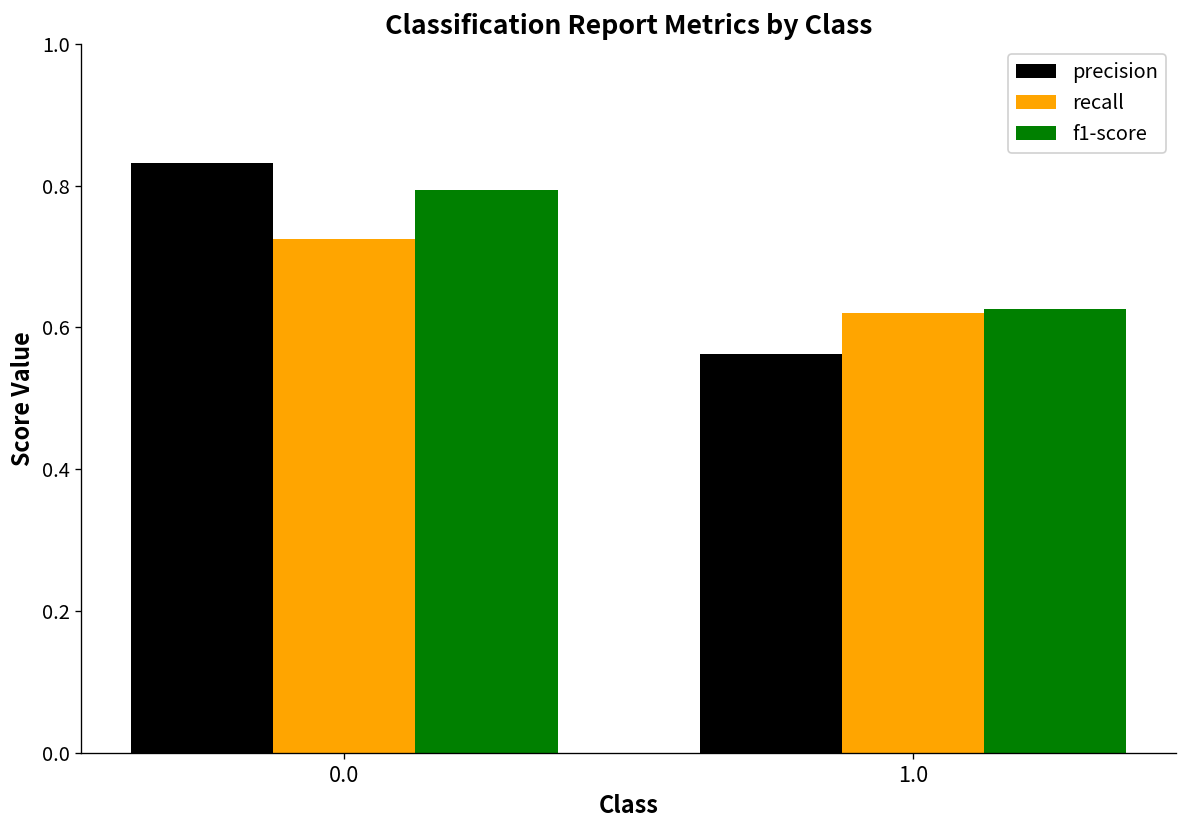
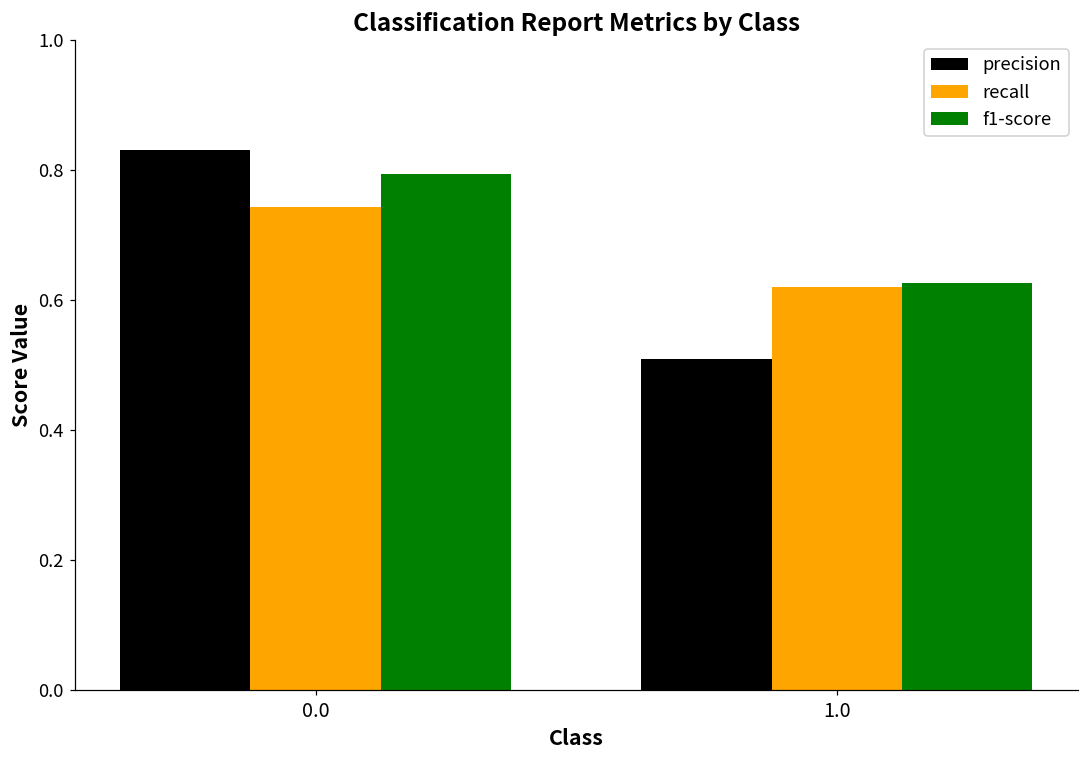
recall, 0.0: 0.73 -> 0.74
precision, 1.0: 0.56 -> 0.51
